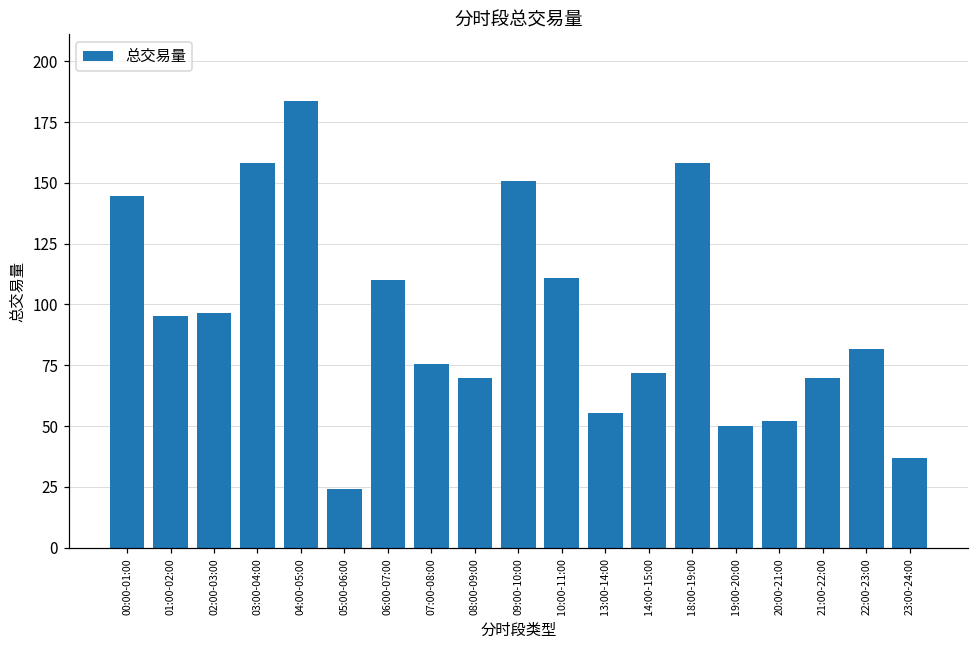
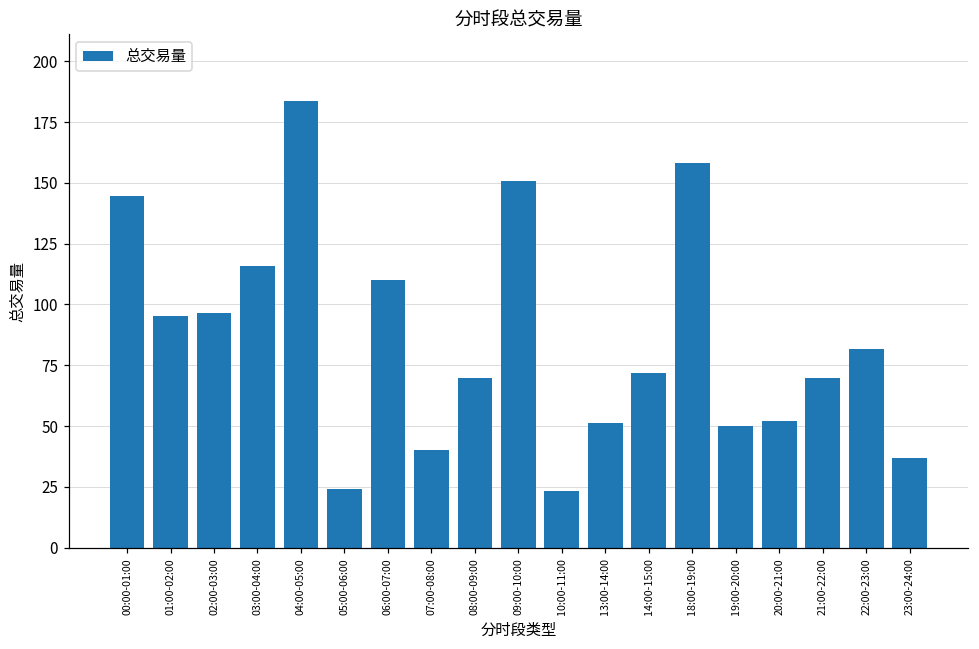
03:00-04:00: 158 -> 116
07:00-08:00: 76 -> 40
10:00-11:00: 111 -> 23
13:00-14:00: 55 -> 51
